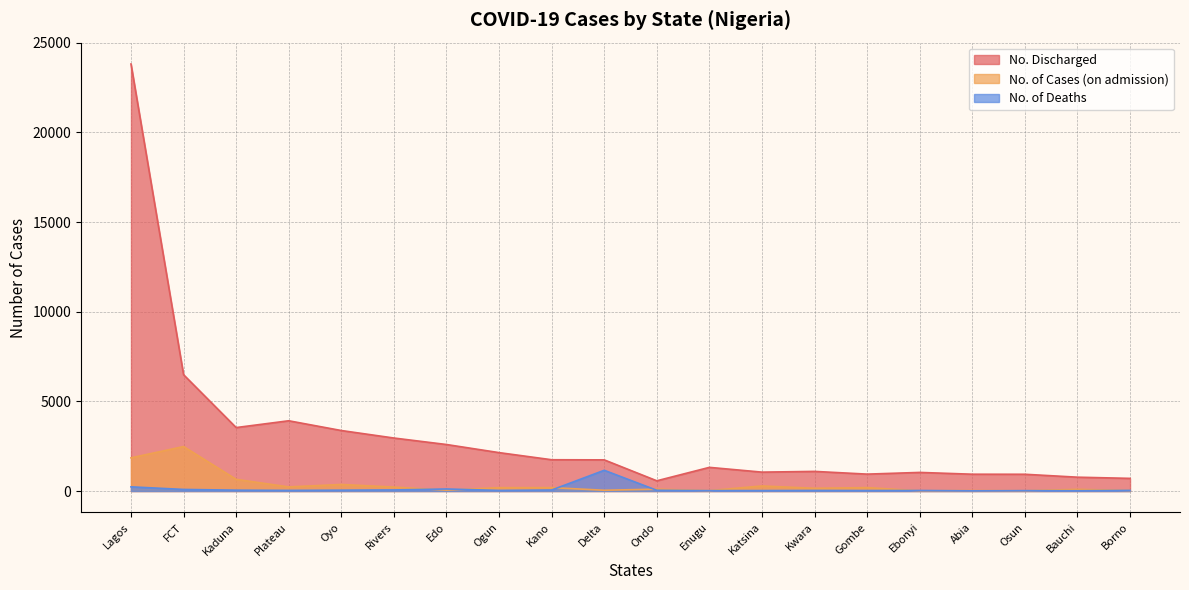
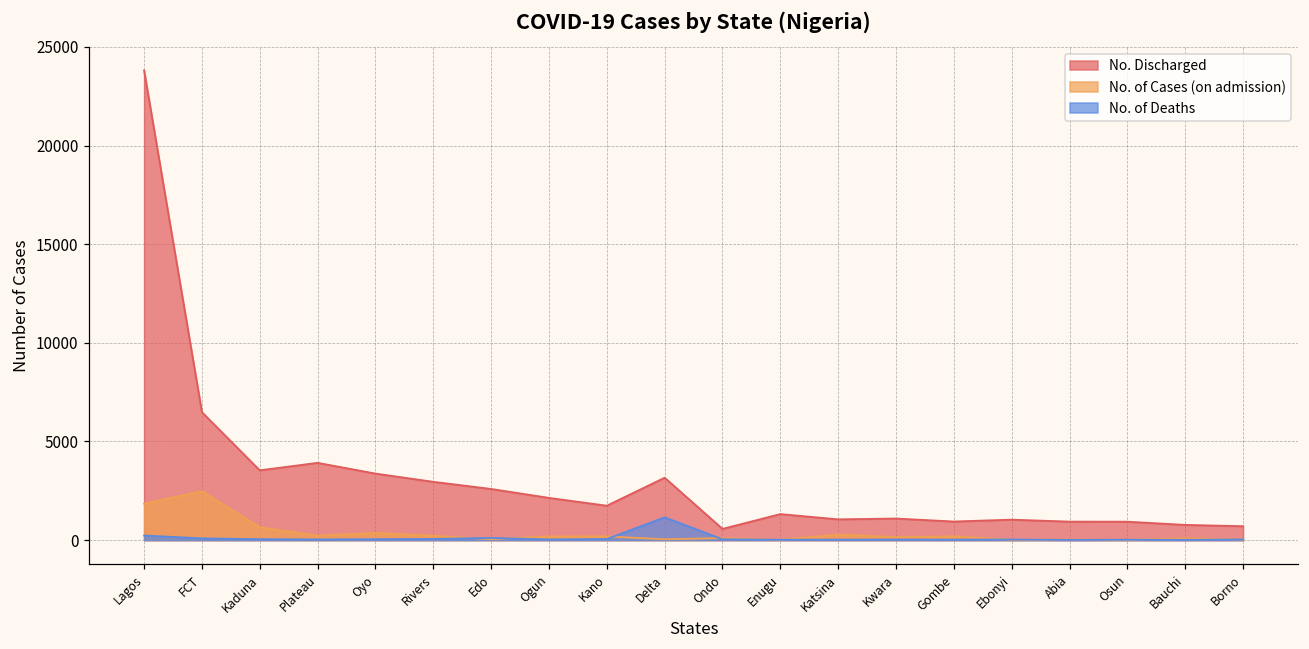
No. Discharged, Delta: 1700 -> 3200
